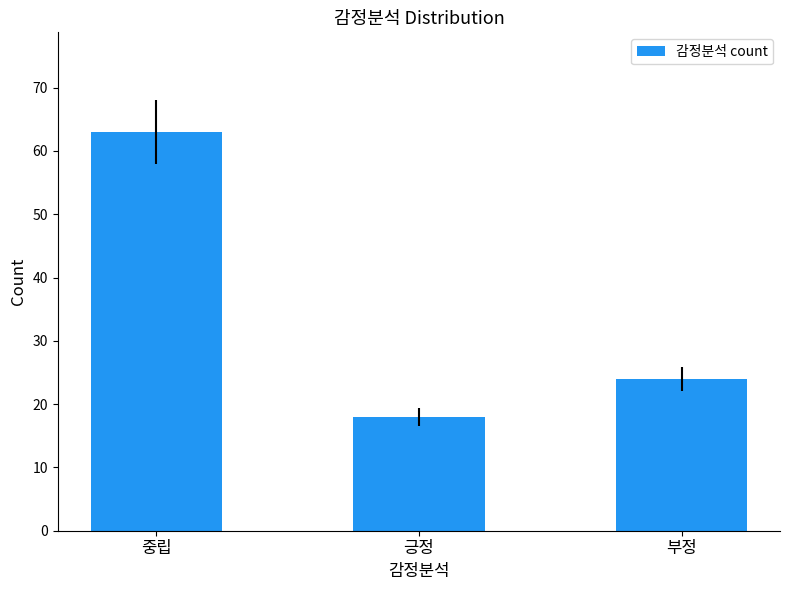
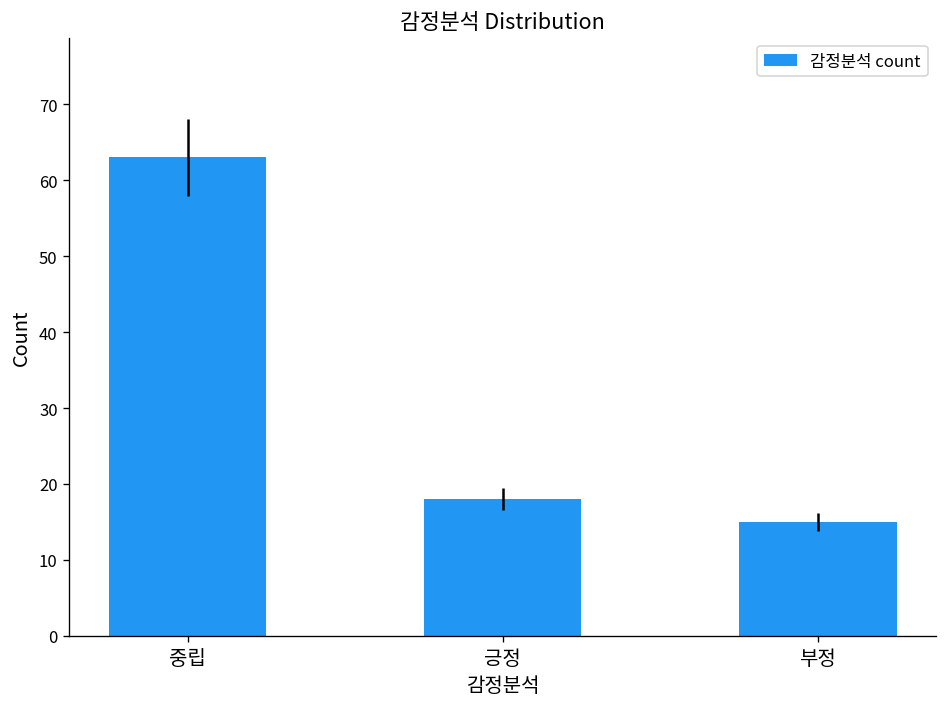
부정: 24 -> 15
